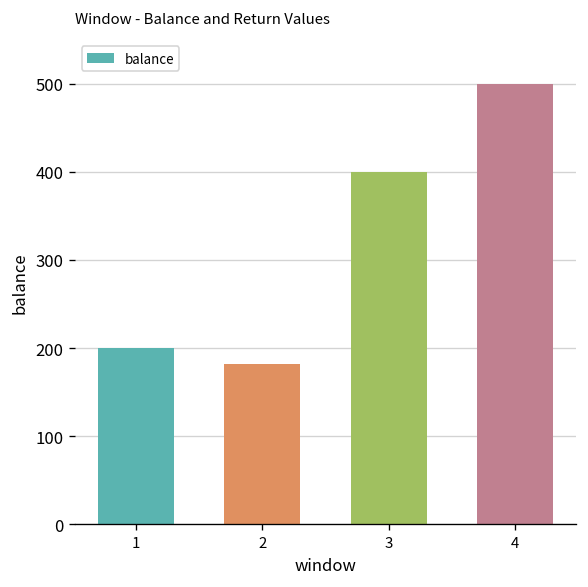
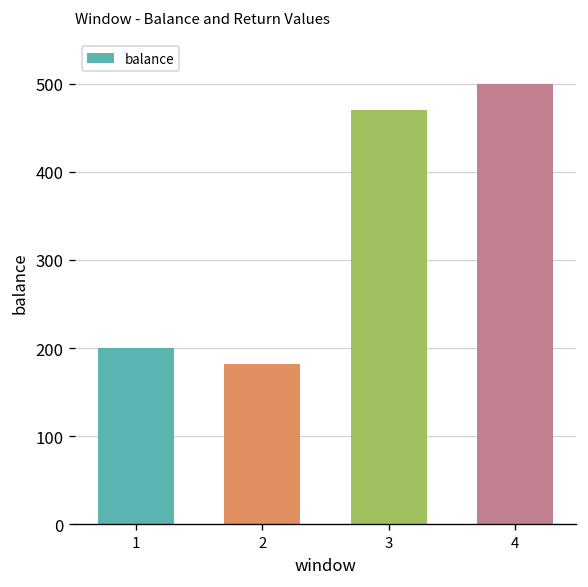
3: 400 -> 470
